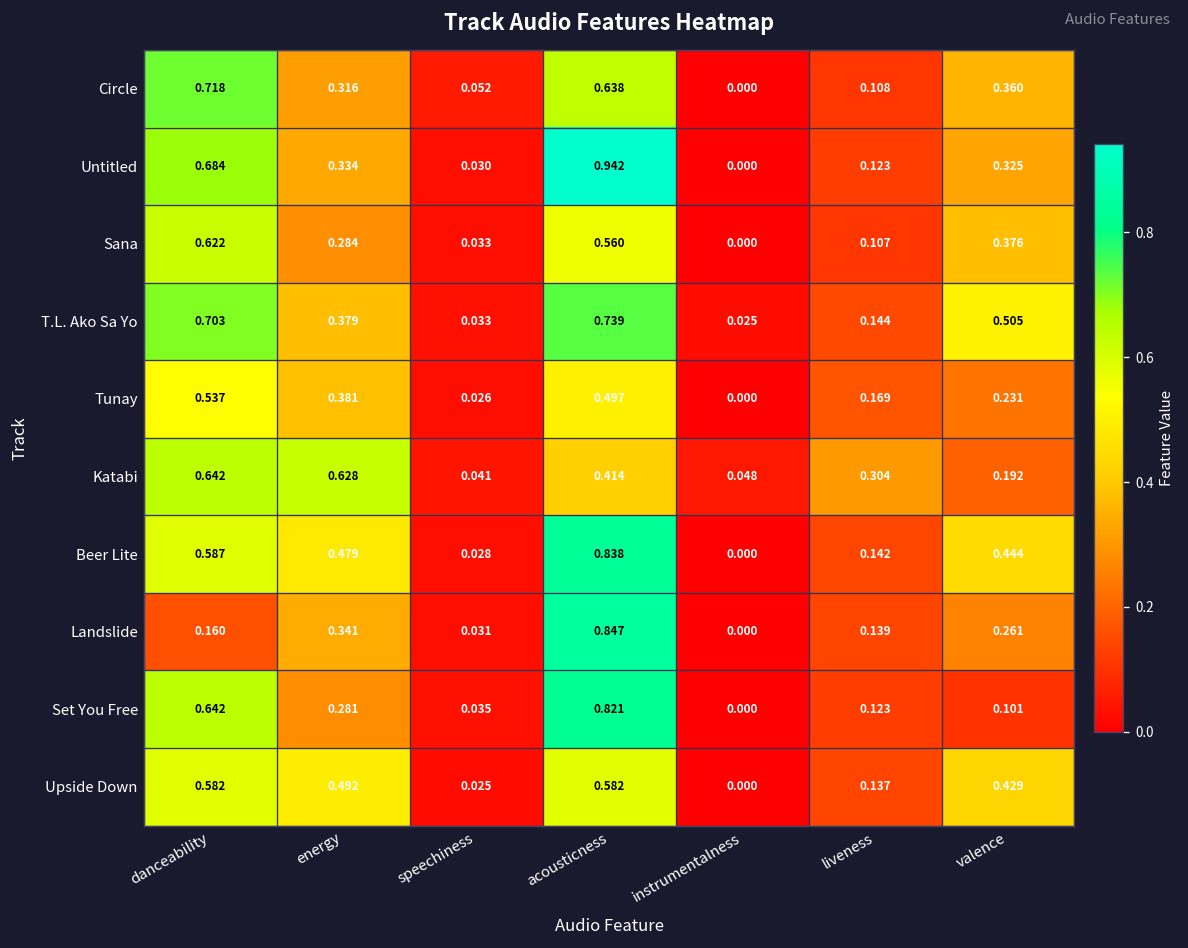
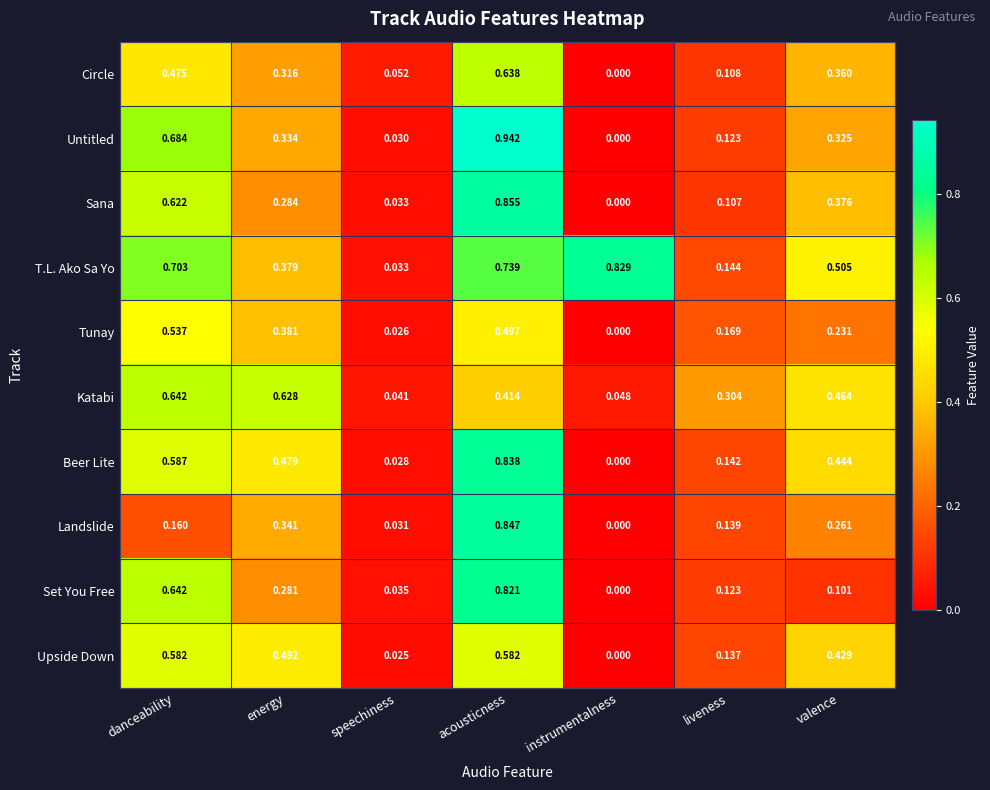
Circle, danceability: 0.718 -> 0.475
Sana, acousticness: 0.560 -> 0.855
T.L. Ako Sa Yo, instrumentalness: 0.025 -> 0.829
Katabi, valence: 0.192 -> 0.464
